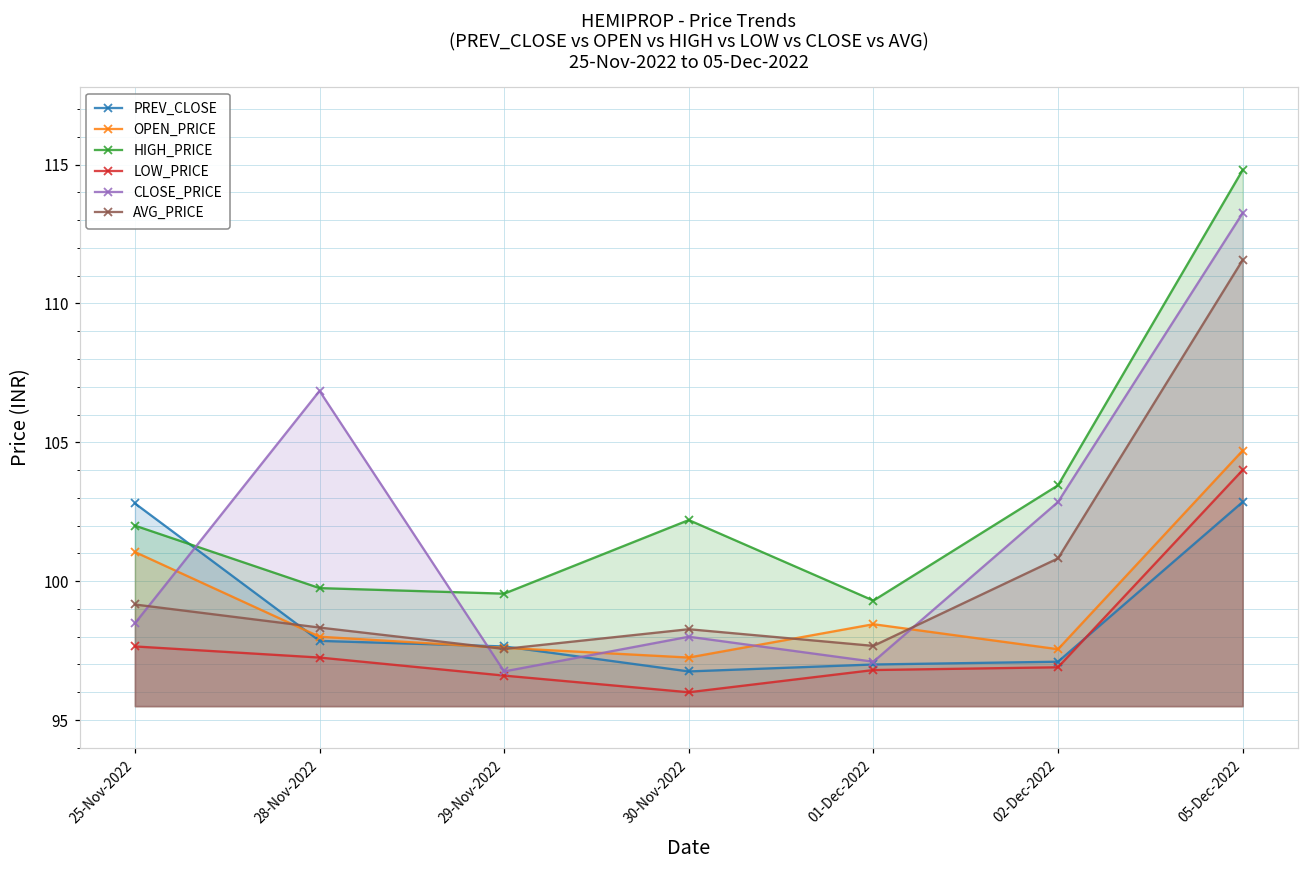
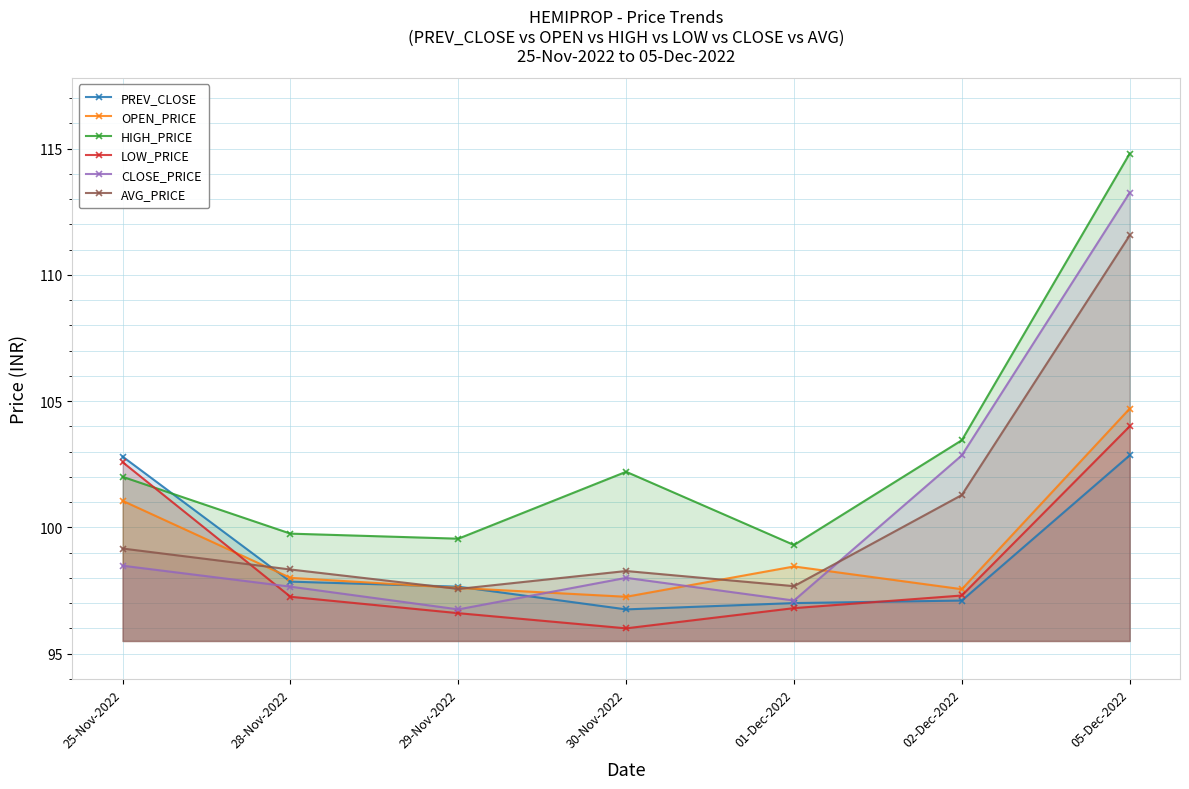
LOW_PRICE, 25-Nov-2022: 97.7 -> 102.6
CLOSE_PRICE, 28-Nov-2022: 106.9 -> 97.7
LOW_PRICE, 02-Dec-2022: 96.9 -> 97.3
AVG_PRICE, 02-Dec-2022: 100.8 -> 101.3
